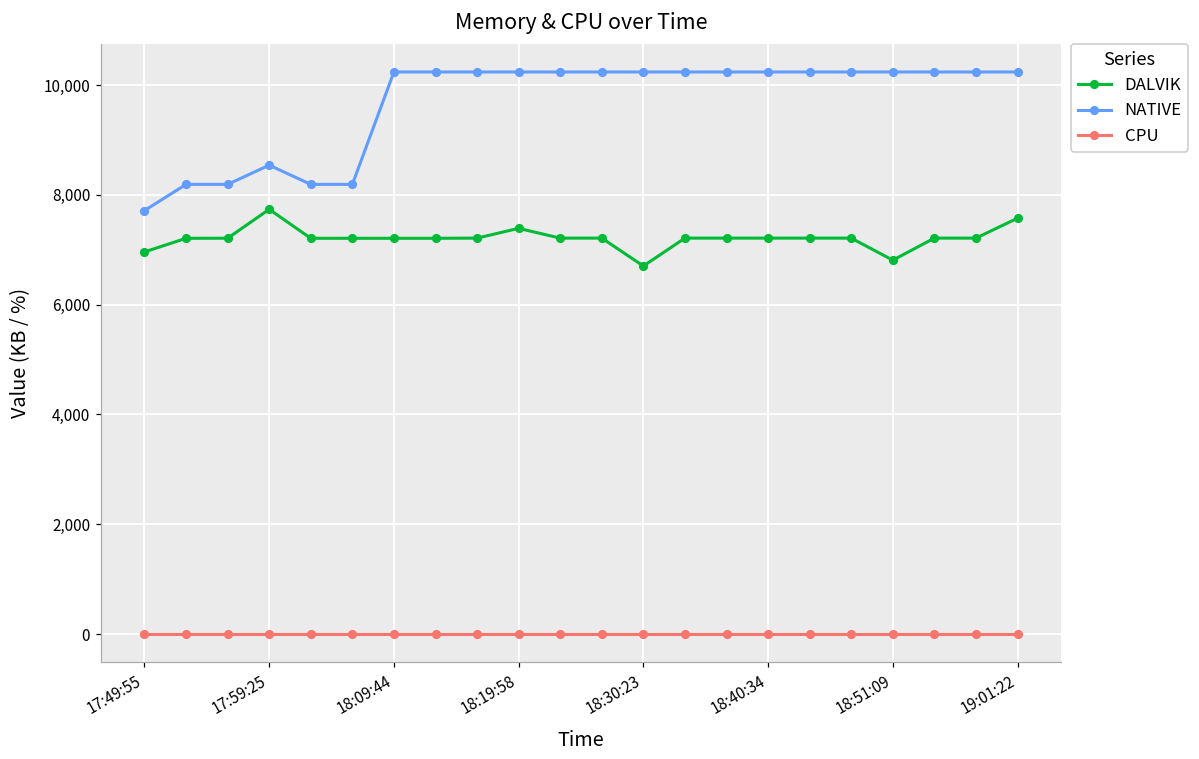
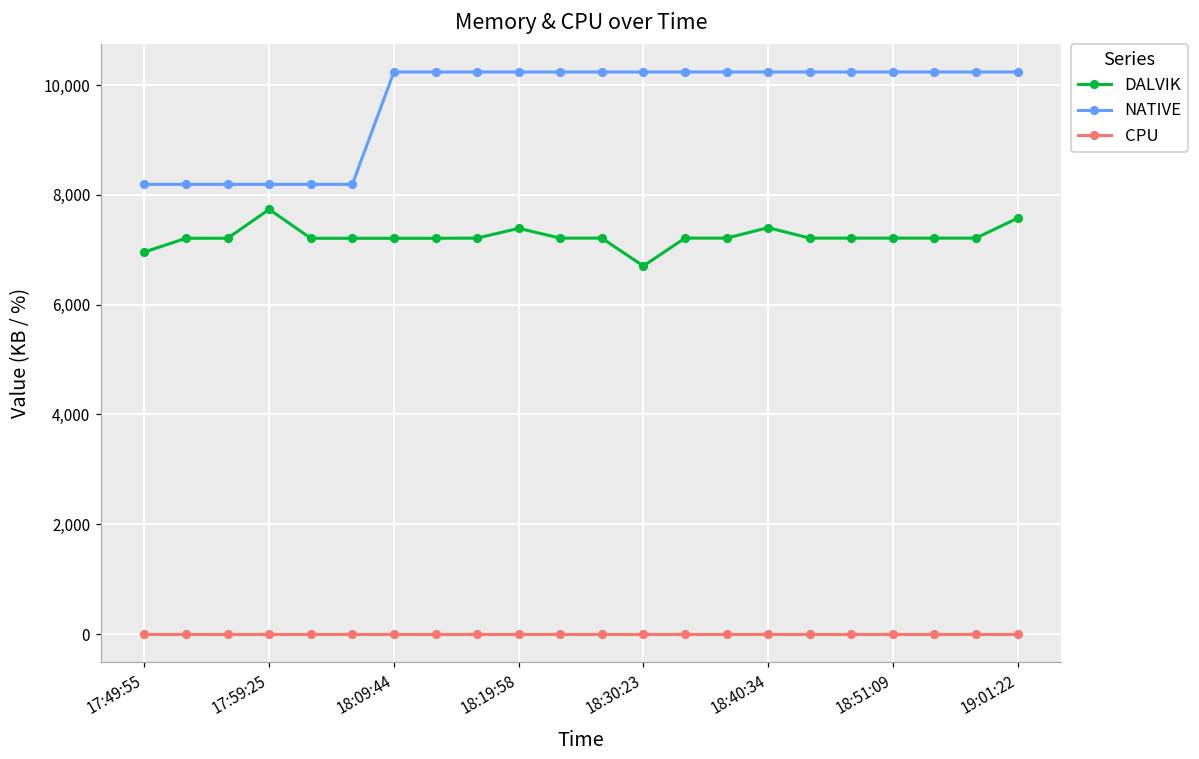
NATIVE, 17:49:55: 7,700 -> 8,200
NATIVE, 17:59:25: 8,500 -> 8,200
DALVIK, 18:40:34: 7,200 -> 7,400
DALVIK, 18:51:09: 6,800 -> 7,200
